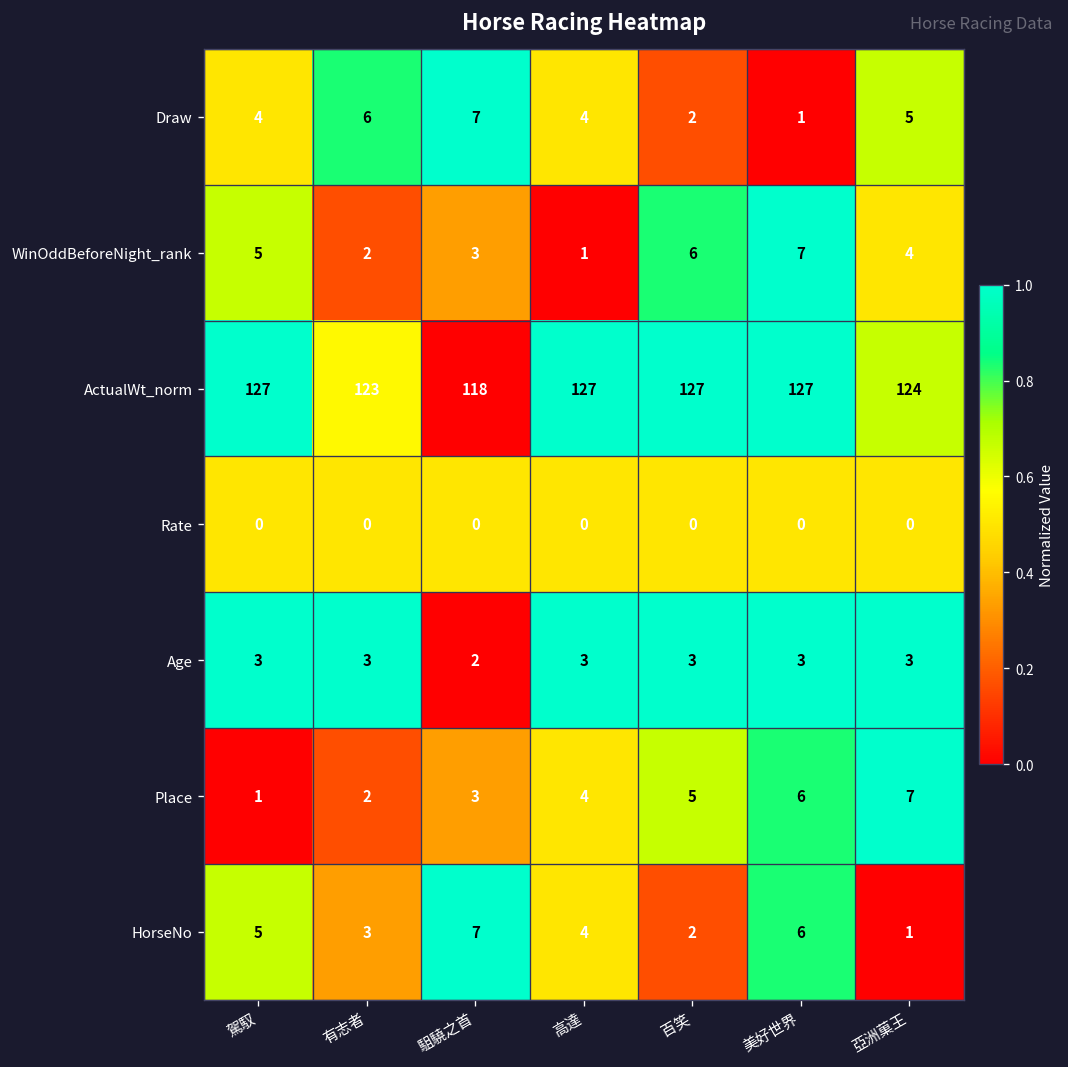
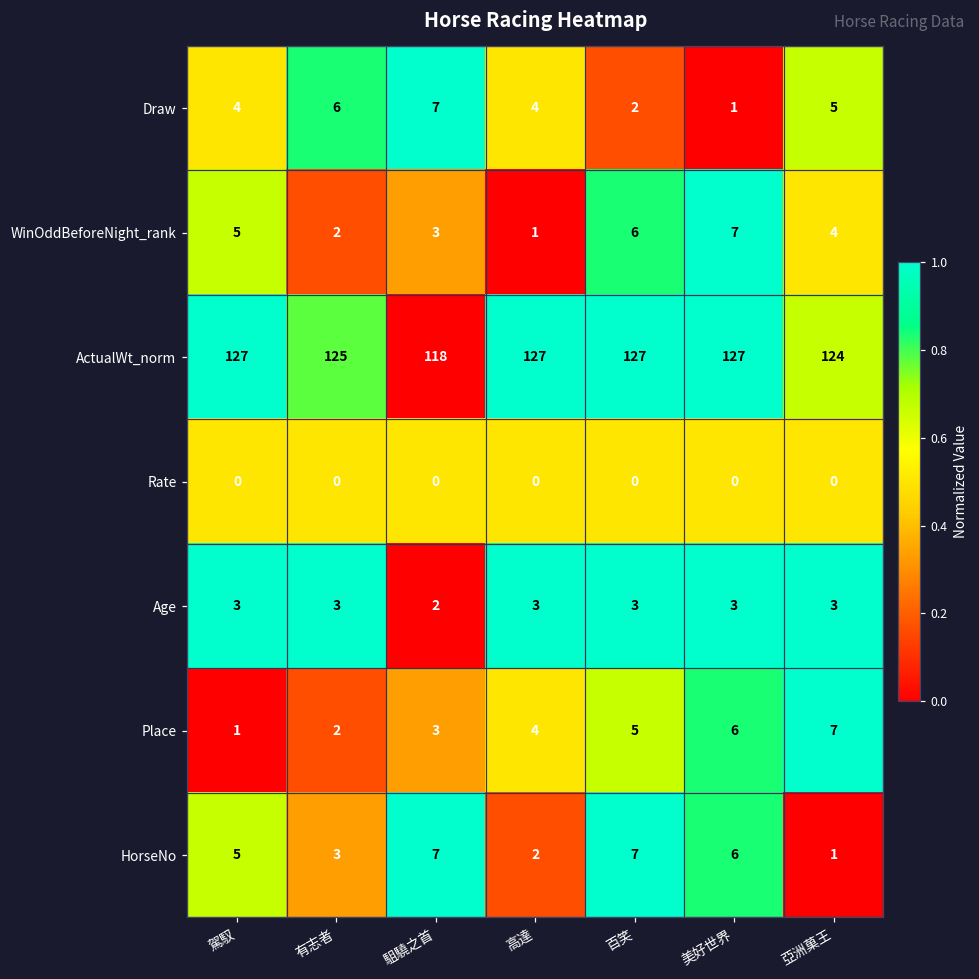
ActualWt_norm, 有志者: 123 -> 125
HorseNo, 高達: 4 -> 2
HorseNo, 百笑: 2 -> 7
